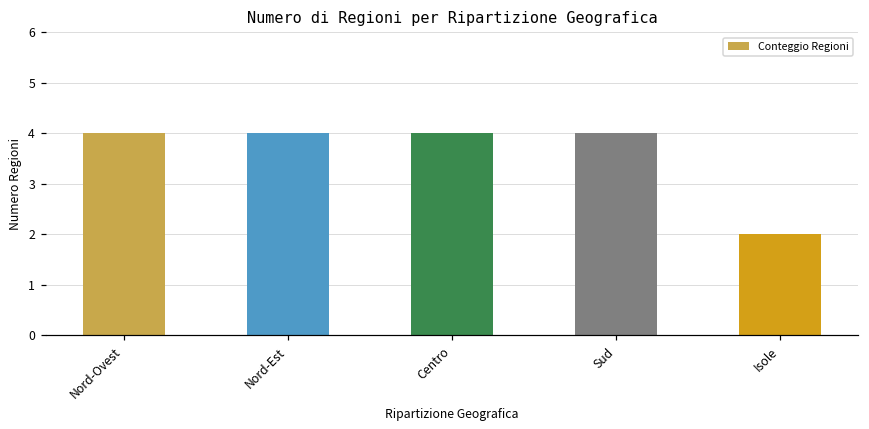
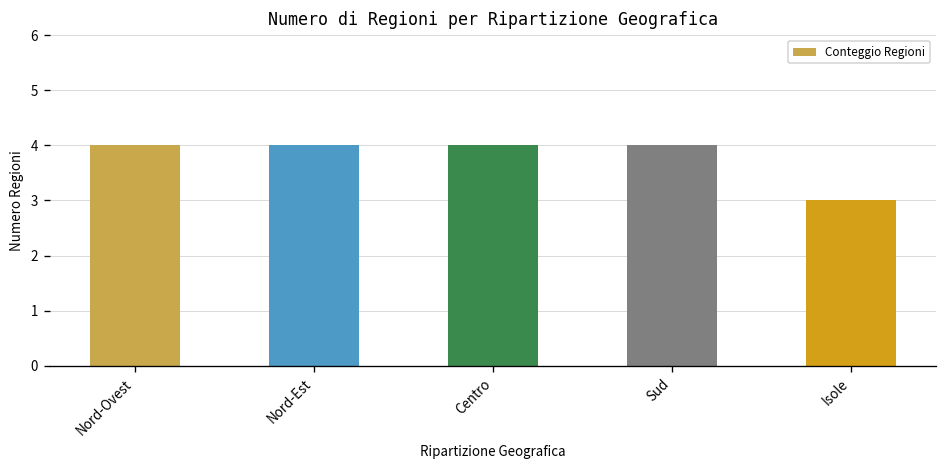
Isole: 2 -> 3
